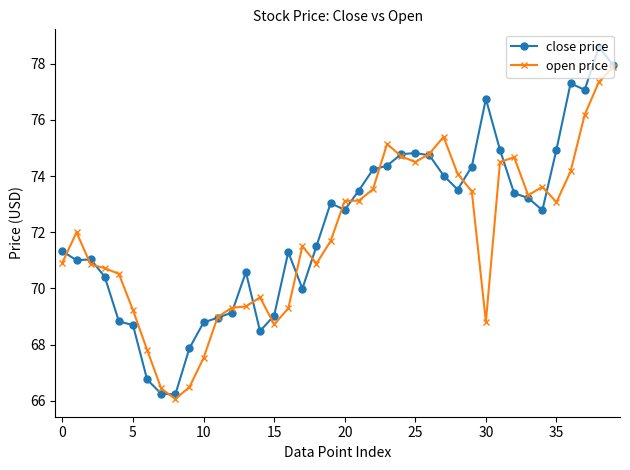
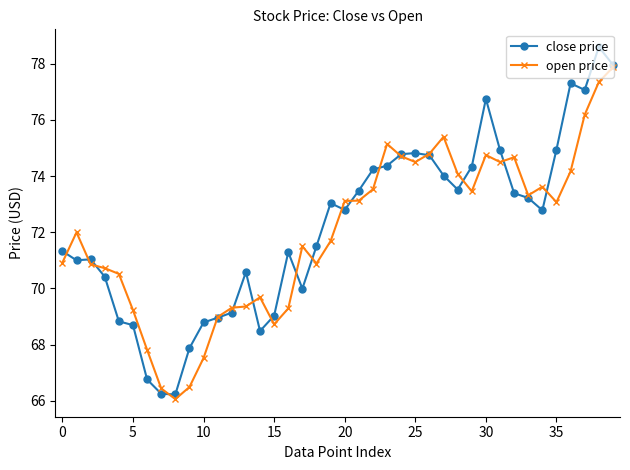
open price, 30: 68.8 -> 74.8
